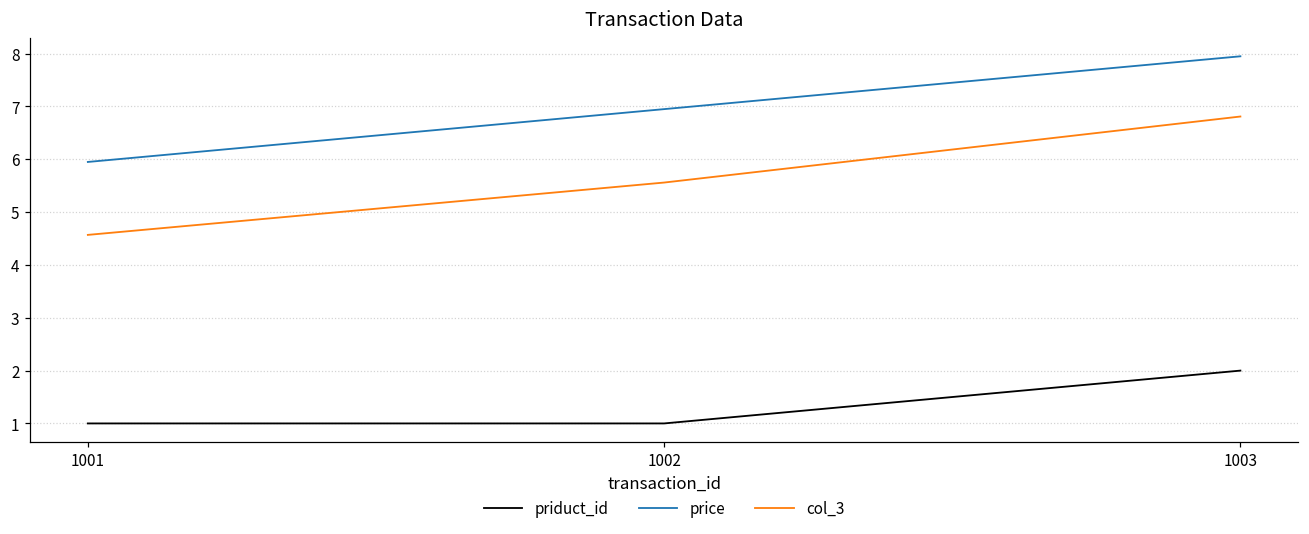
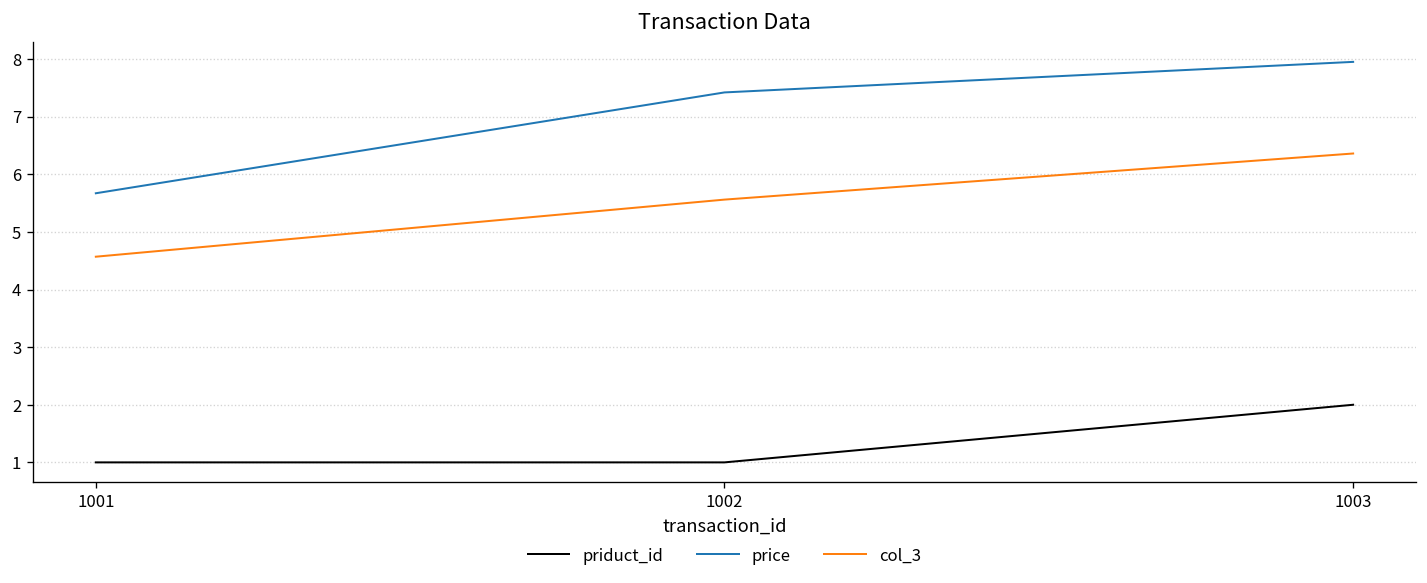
price, 1001: 6.0 -> 5.7
price, 1002: 7.0 -> 7.4
col_3, 1003: 6.8 -> 6.4
